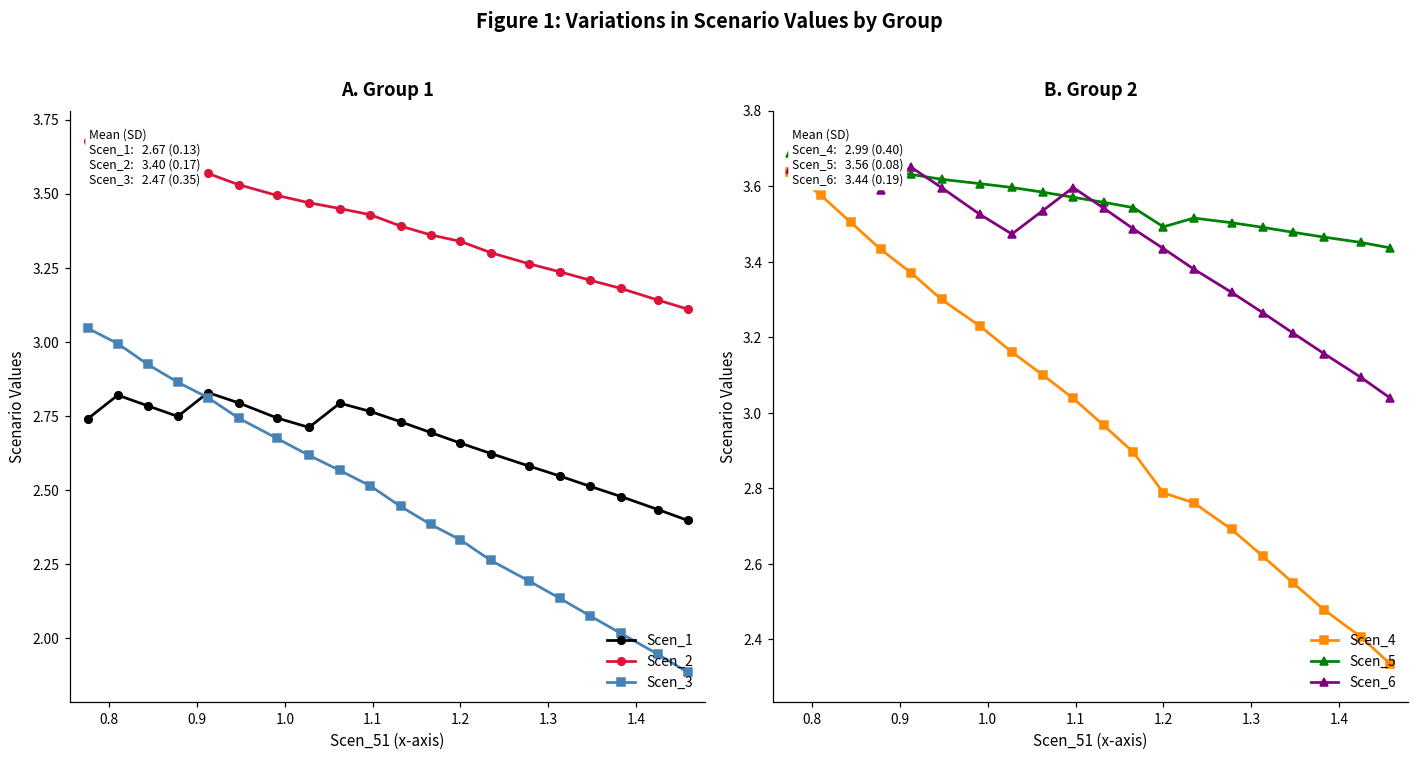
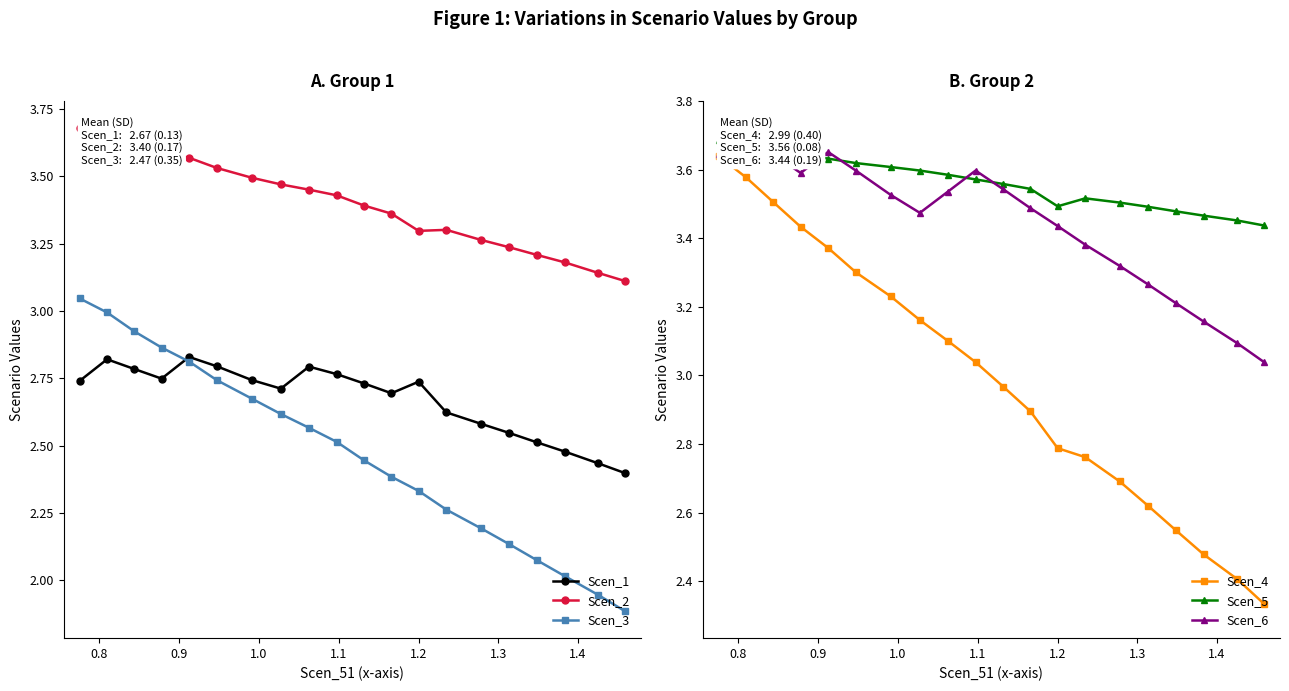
A. Group 1, Scen_1, 1.2: 2.66 -> 2.74
A. Group 1, Scen_2, 1.2: 3.34 -> 3.30
